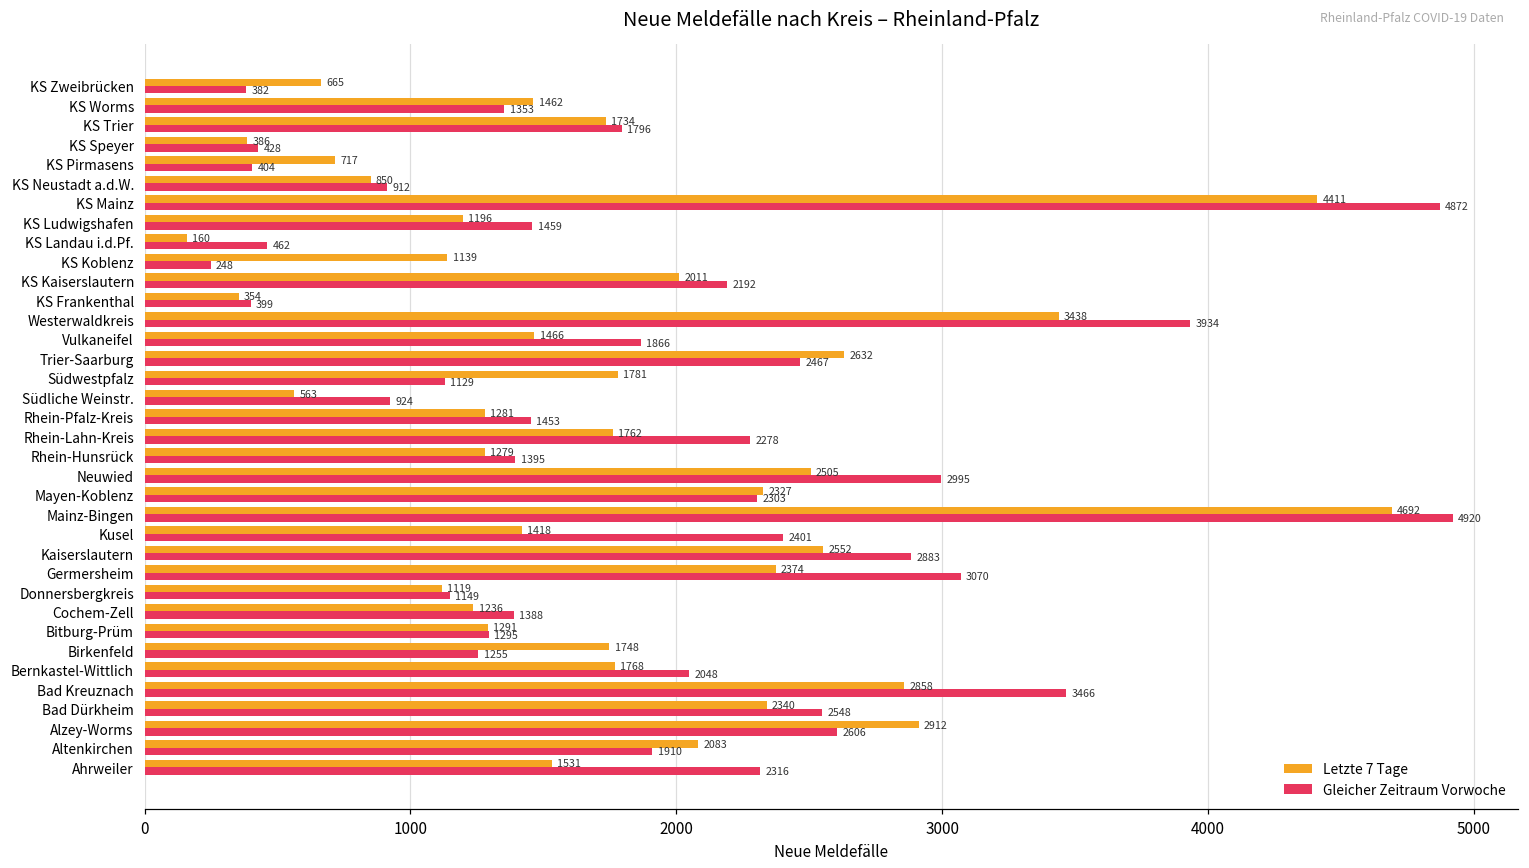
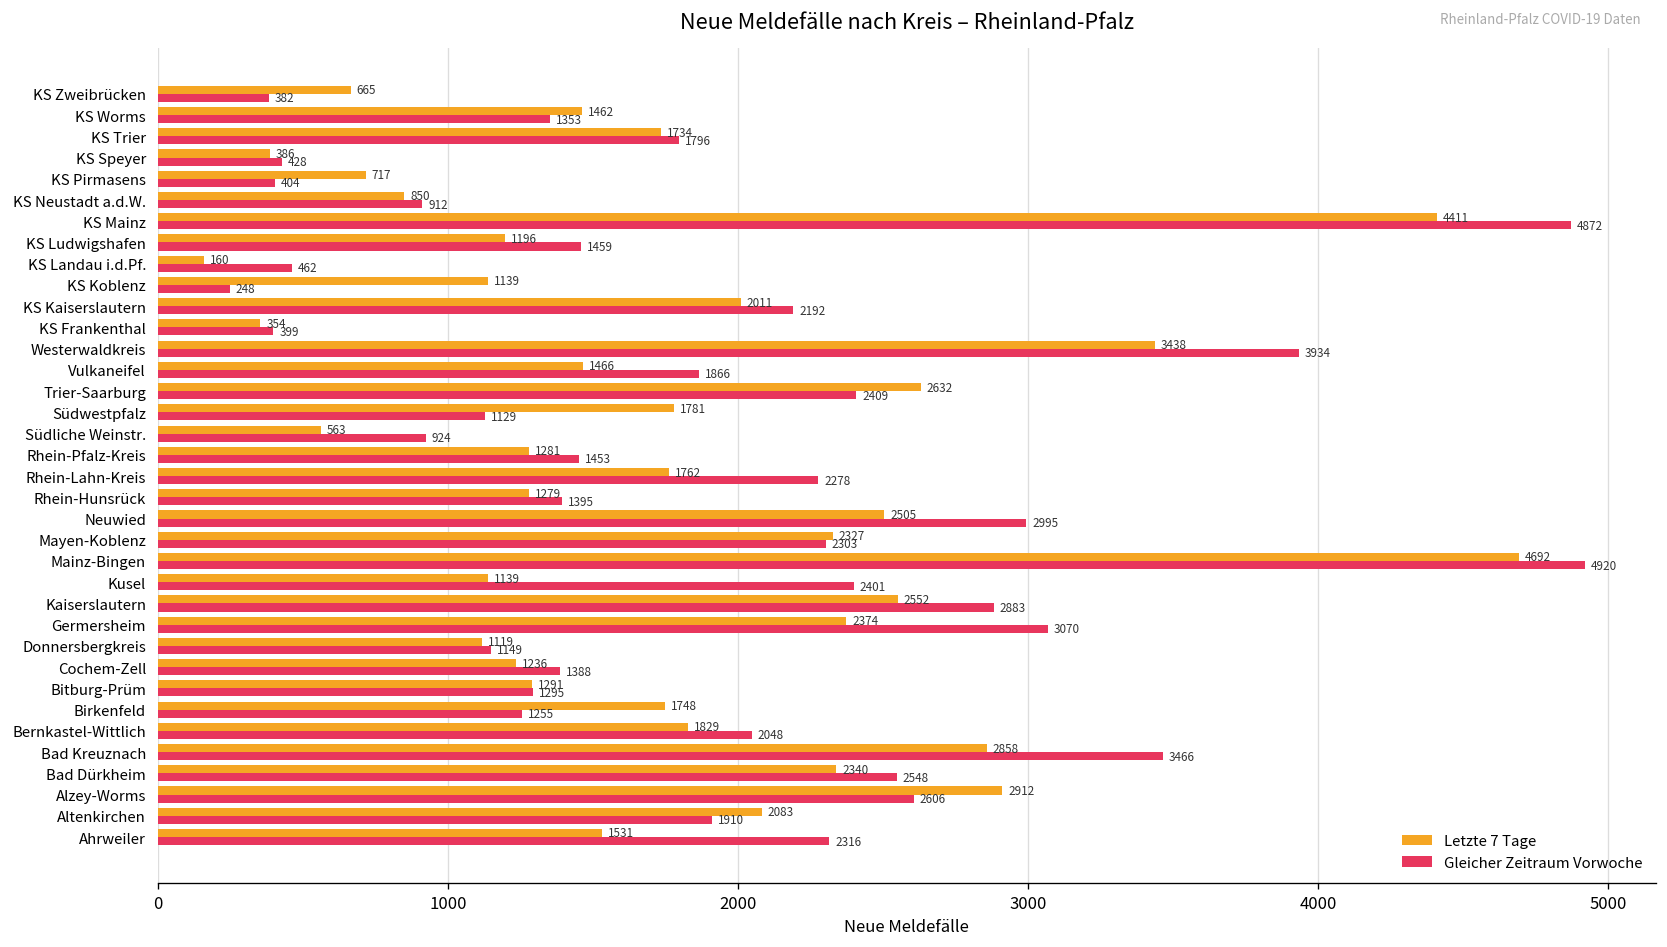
Gleicher Zeitraum Vorwoche, Trier-Saarburg: 2467 -> 2409
Letzte 7 Tage, Kusel: 1418 -> 1139
Letzte 7 Tage, Bernkastel-Wittlich: 1768 -> 1829
